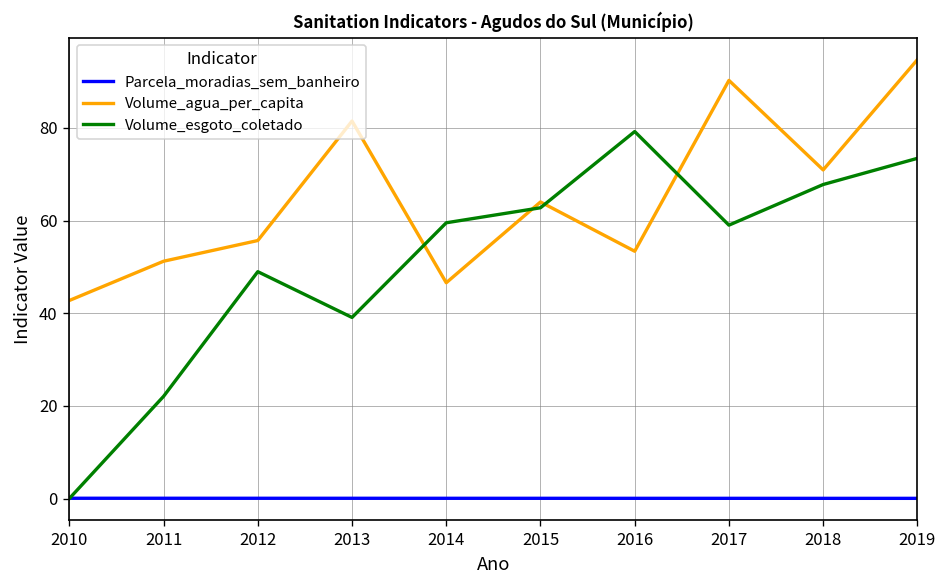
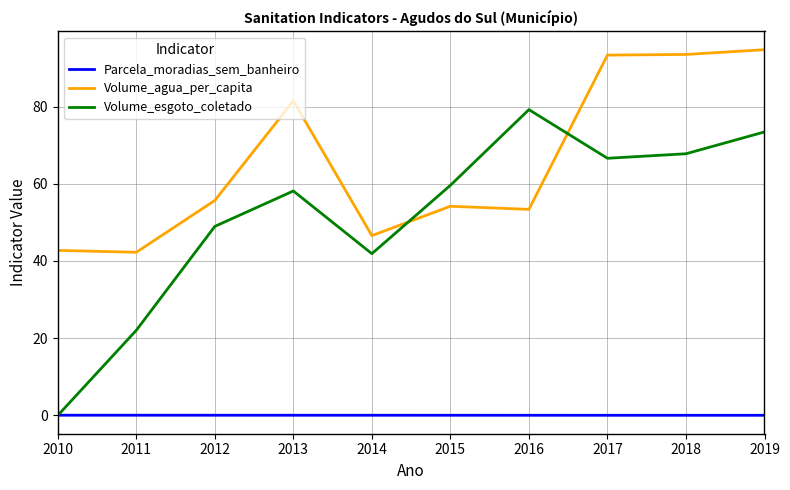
Volume_agua_per_capita, 2011: 51 -> 42
Volume_esgoto_coletado, 2013: 39 -> 58
Volume_esgoto_coletado, 2014: 60 -> 42
Volume_agua_per_capita, 2015: 64 -> 54
Volume_esgoto_coletado, 2015: 63 -> 60
Volume_agua_per_capita, 2017: 90 -> 93
Volume_esgoto_coletado, 2017: 59 -> 67
Volume_agua_per_capita, 2018: 71 -> 93
